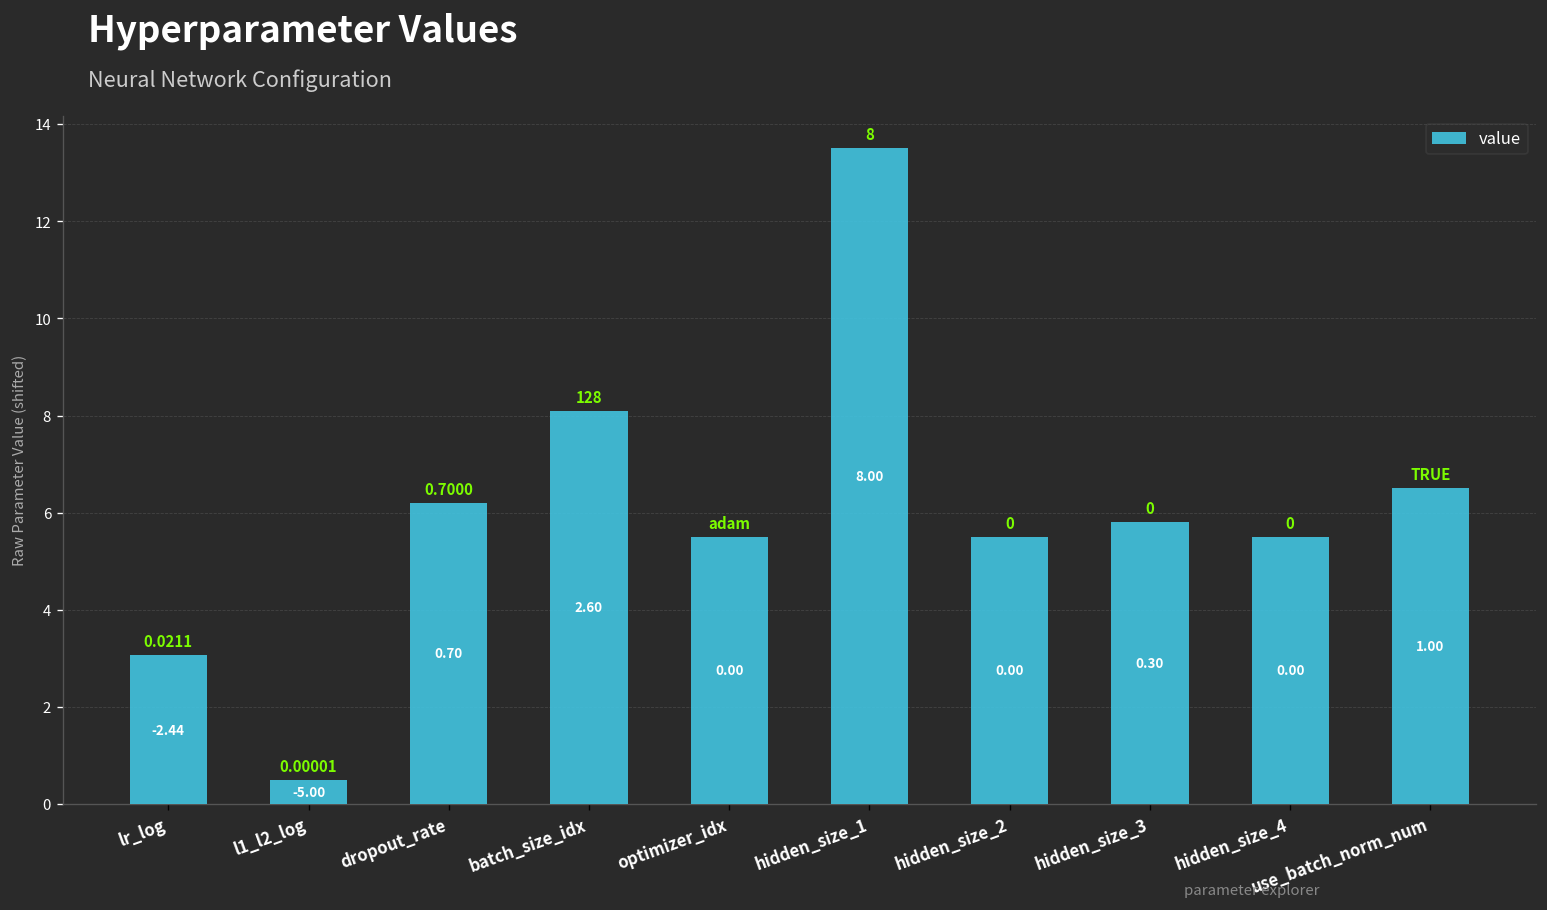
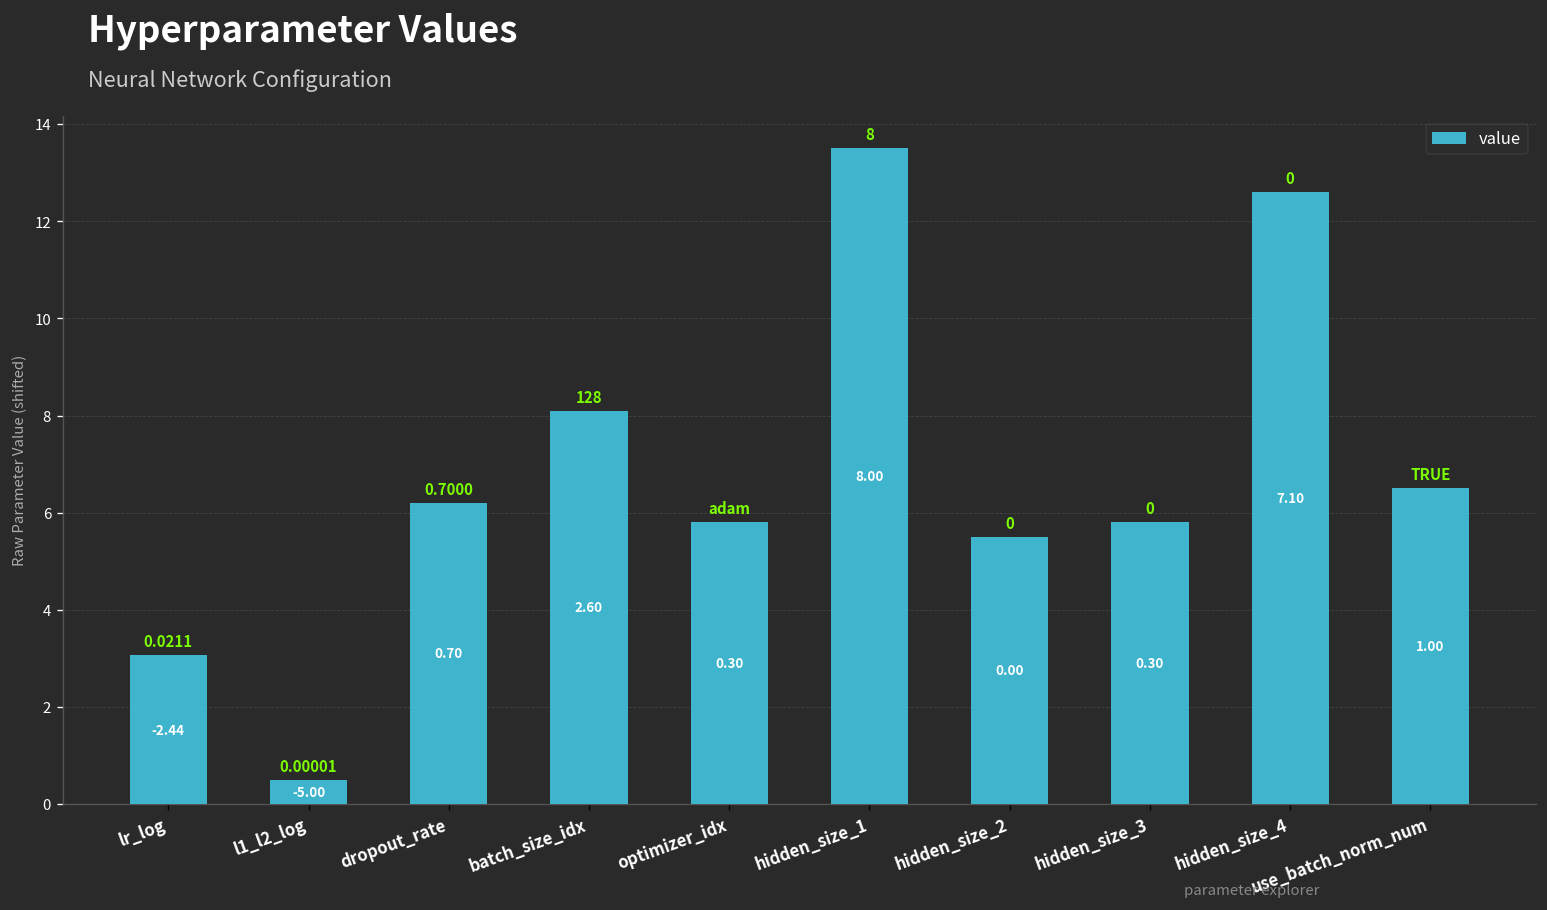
optimizer_idx: 0.00 -> 0.30
hidden_size_4: 0.00 -> 7.10
